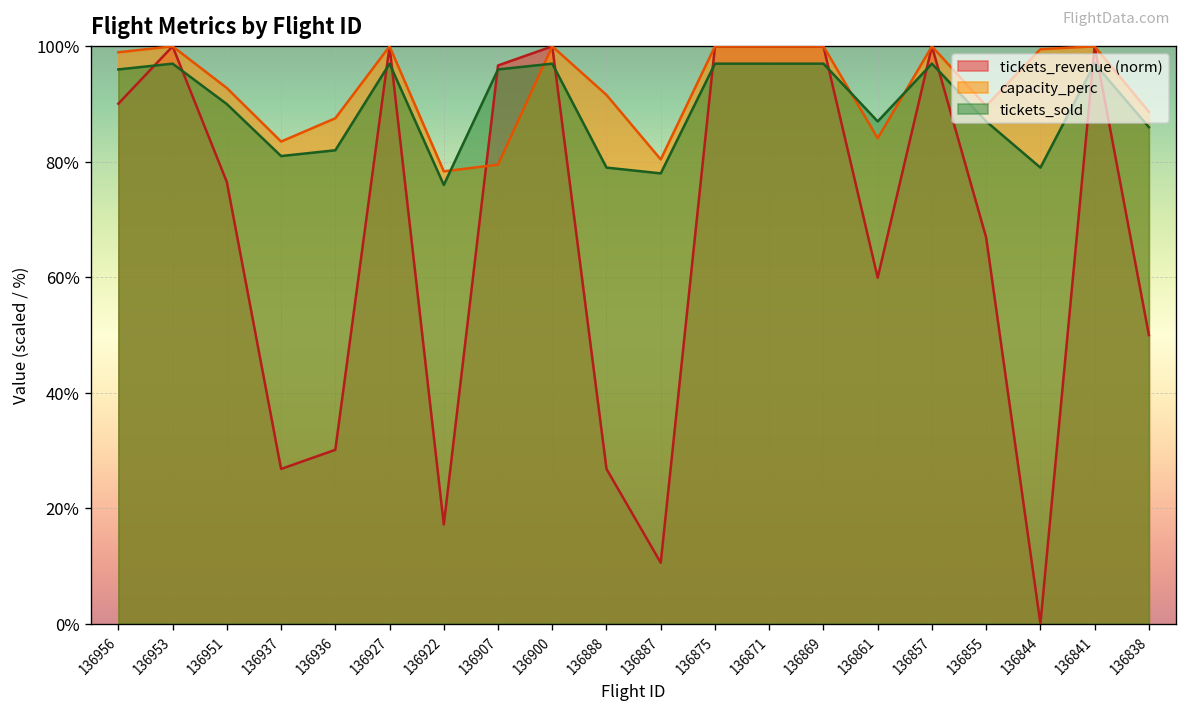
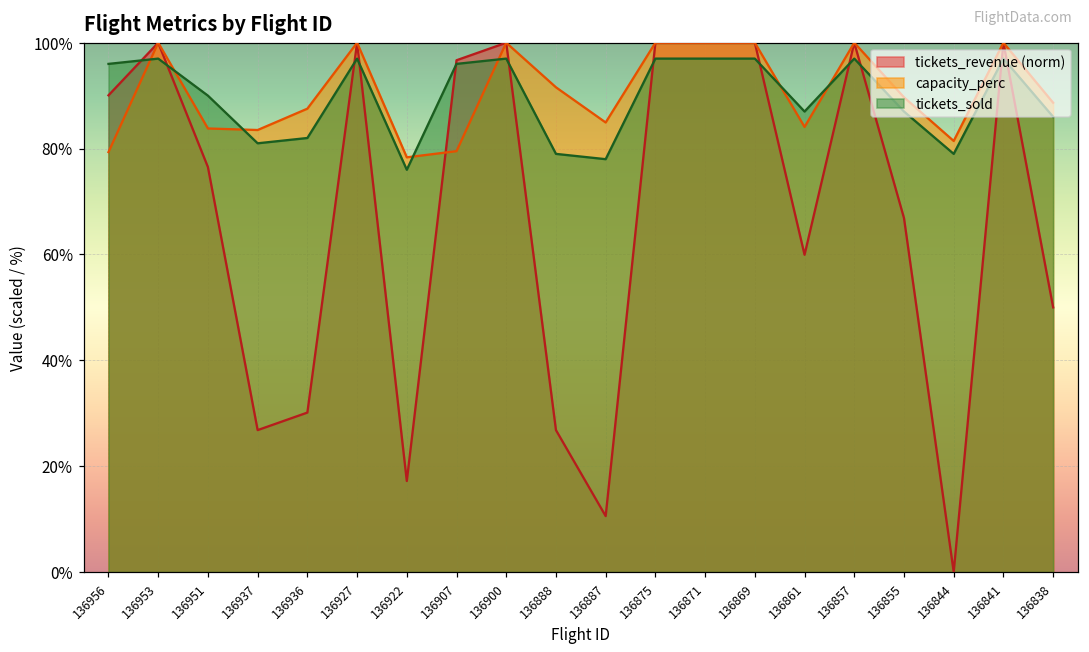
capacity_perc, 136956: 99% -> 79%
capacity_perc, 136951: 93% -> 84%
capacity_perc, 136887: 80% -> 85%
capacity_perc, 136844: 100% -> 81%
